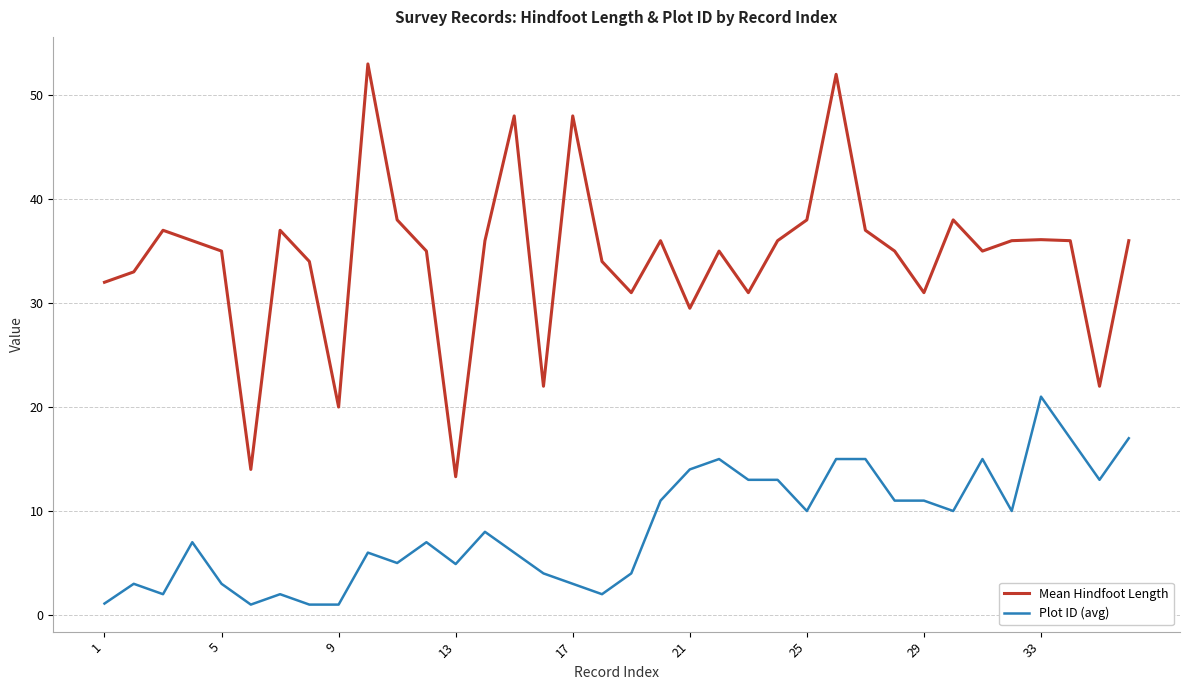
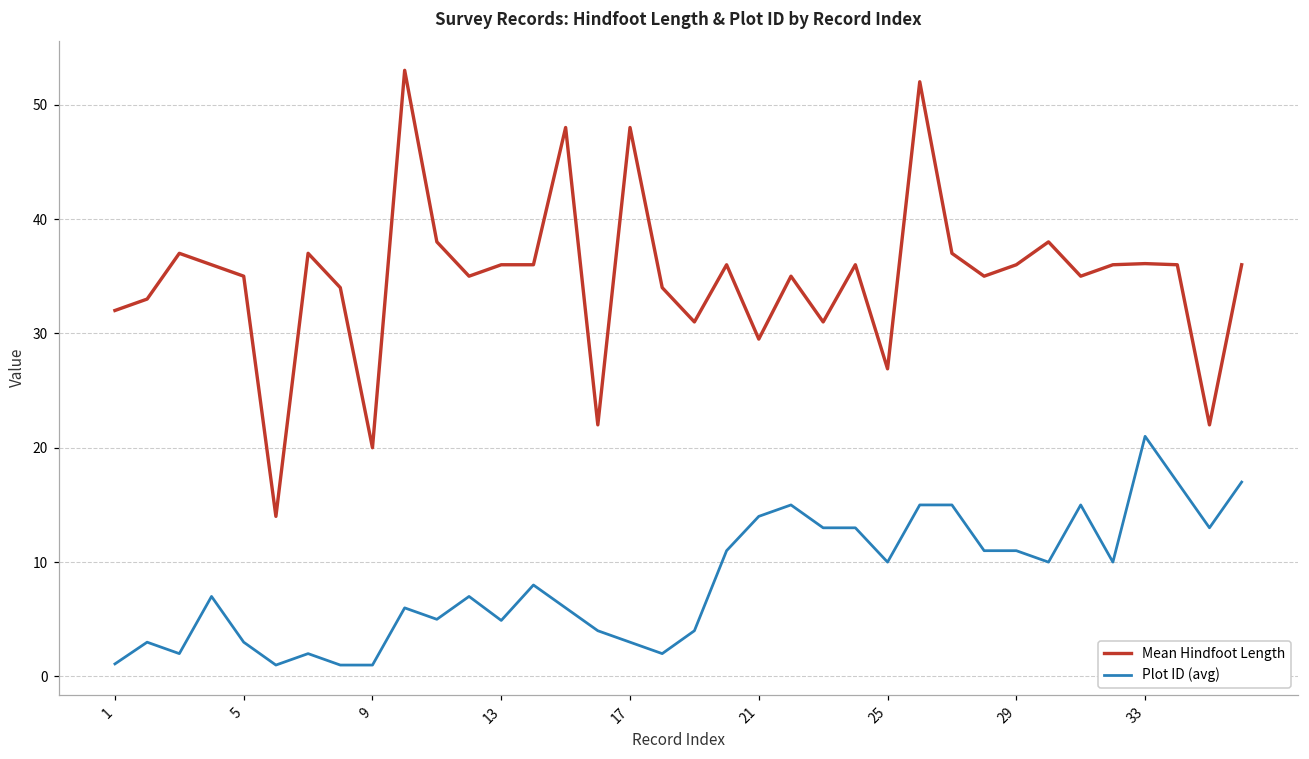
Mean Hindfoot Length, 13: 13.3 -> 36.0
Mean Hindfoot Length, 25: 38.0 -> 26.9
Mean Hindfoot Length, 29: 31 -> 36
